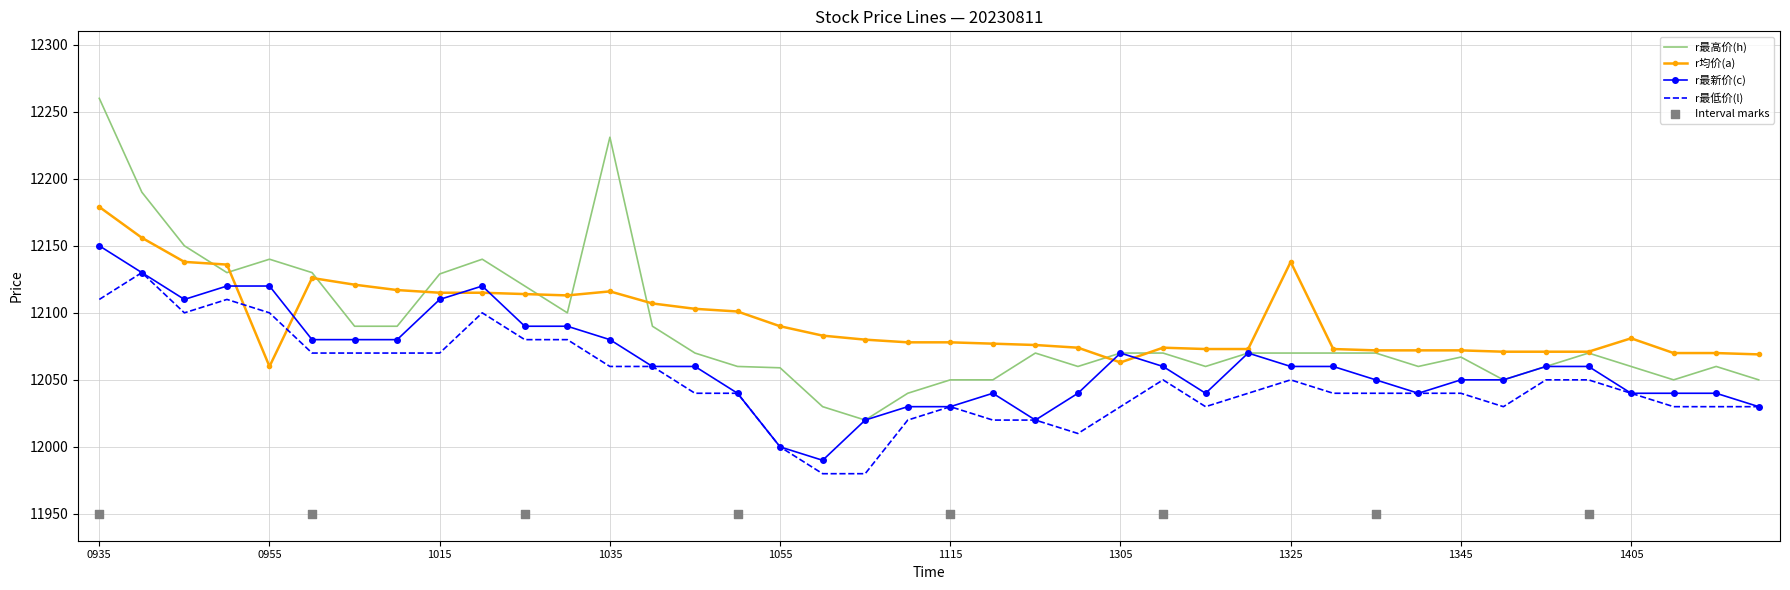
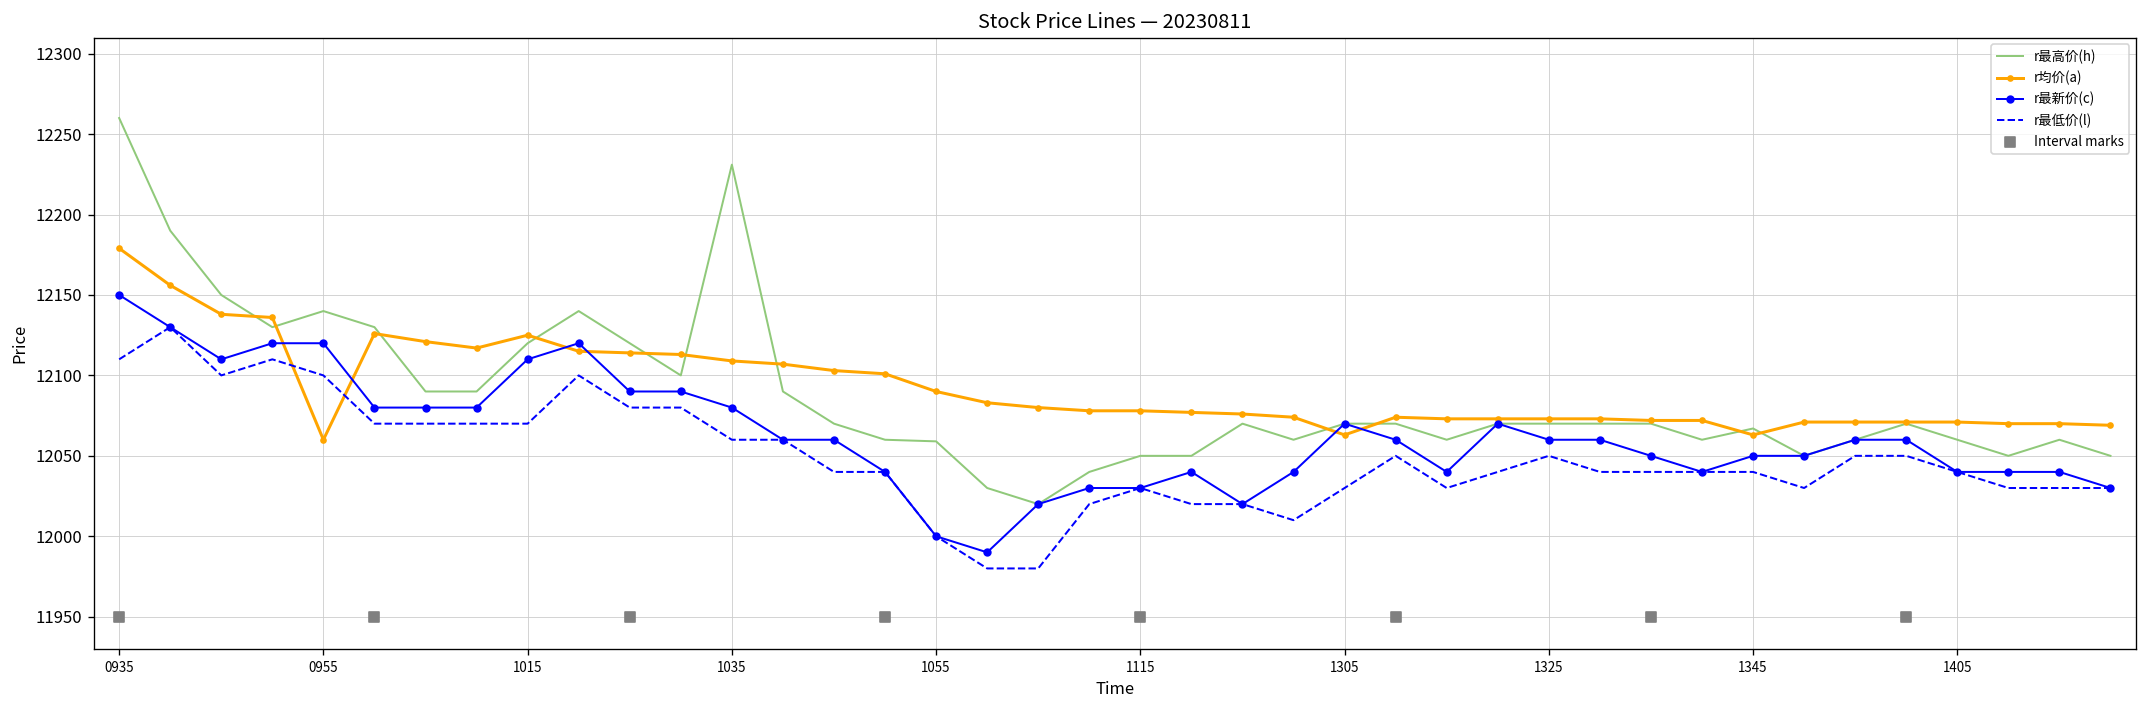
r最高价(h), 1015: 12129 -> 12120
r均价(a), 1015: 12115 -> 12125
r均价(a), 1035: 12116 -> 12109
r均价(a), 1325: 12138 -> 12073
r均价(a), 1345: 12072 -> 12063
r均价(a), 1405: 12081 -> 12071
